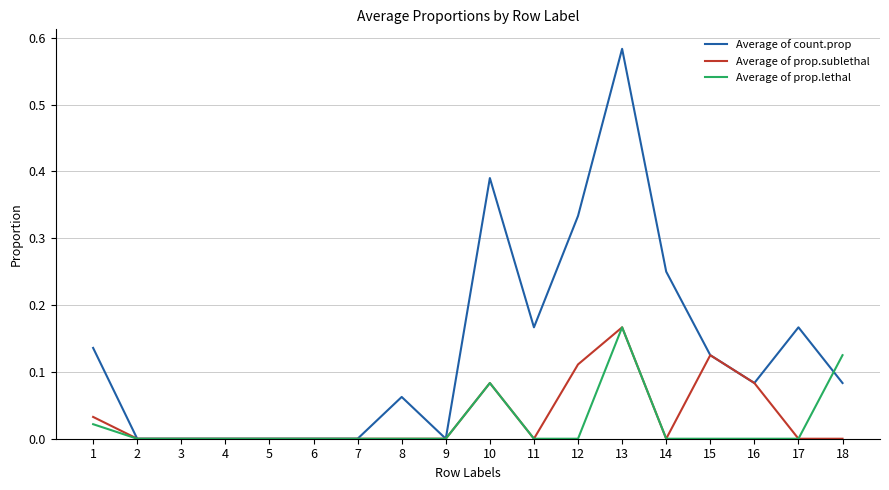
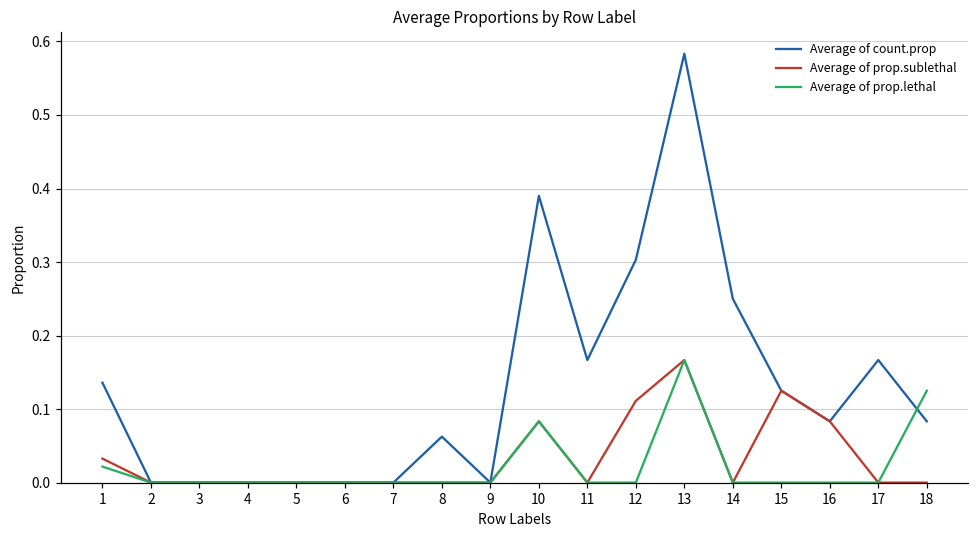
Average of count.prop, 12: 0.33 -> 0.30
